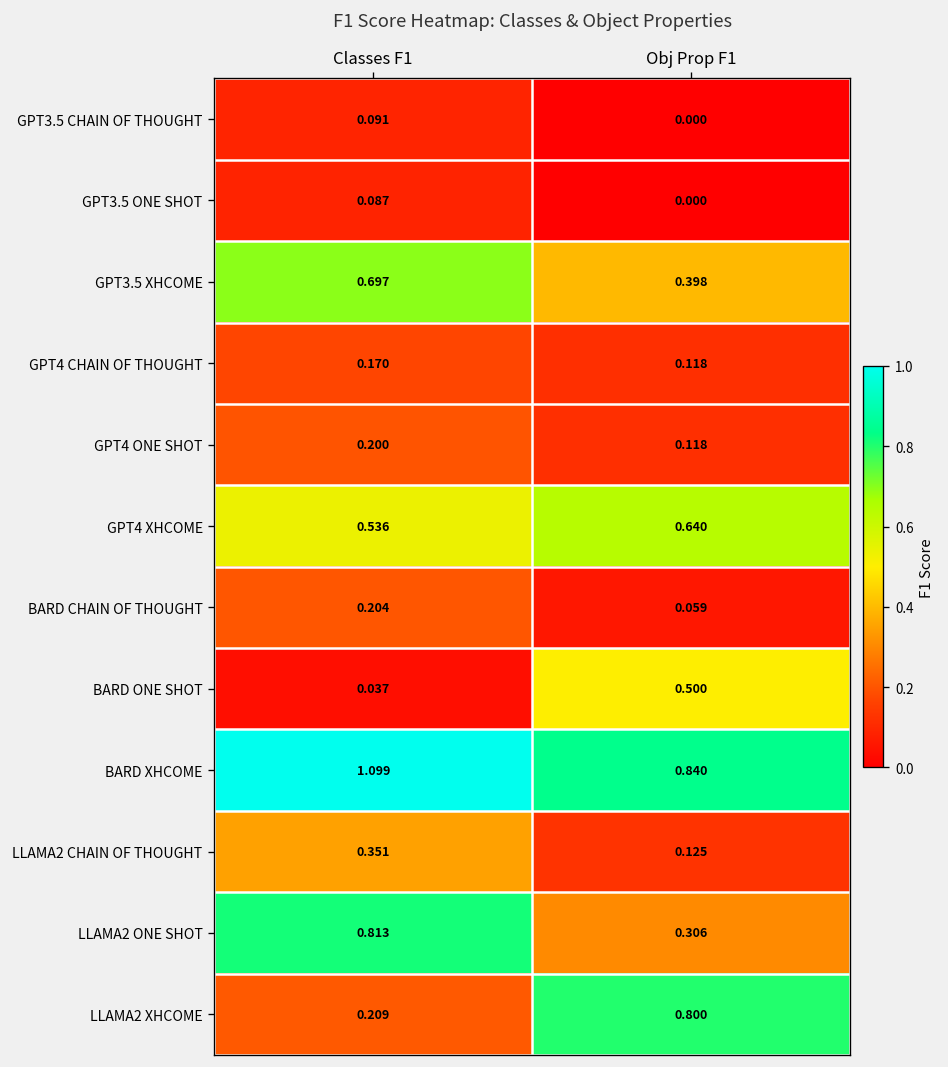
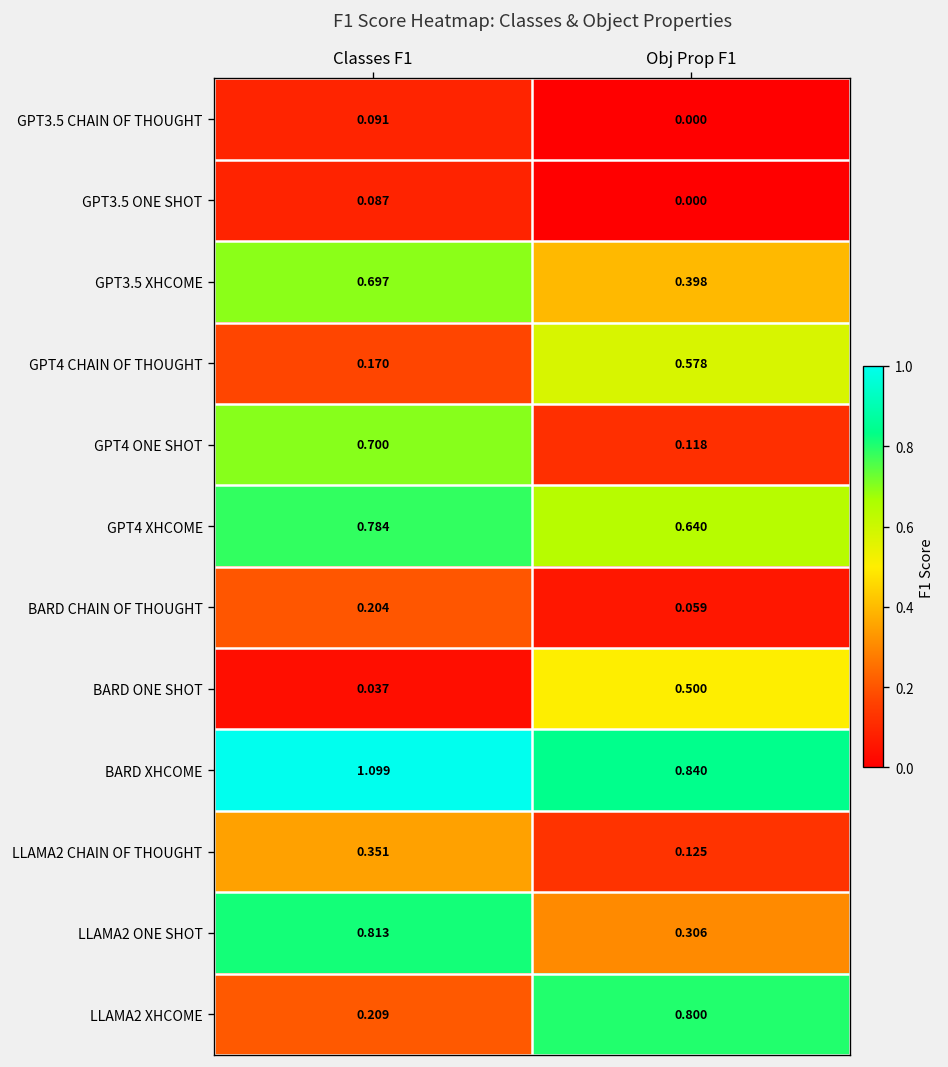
GPT4 CHAIN OF THOUGHT, Obj Prop F1: 0.118 -> 0.578
GPT4 ONE SHOT, Classes F1: 0.200 -> 0.700
GPT4 XHCOME, Classes F1: 0.536 -> 0.784
